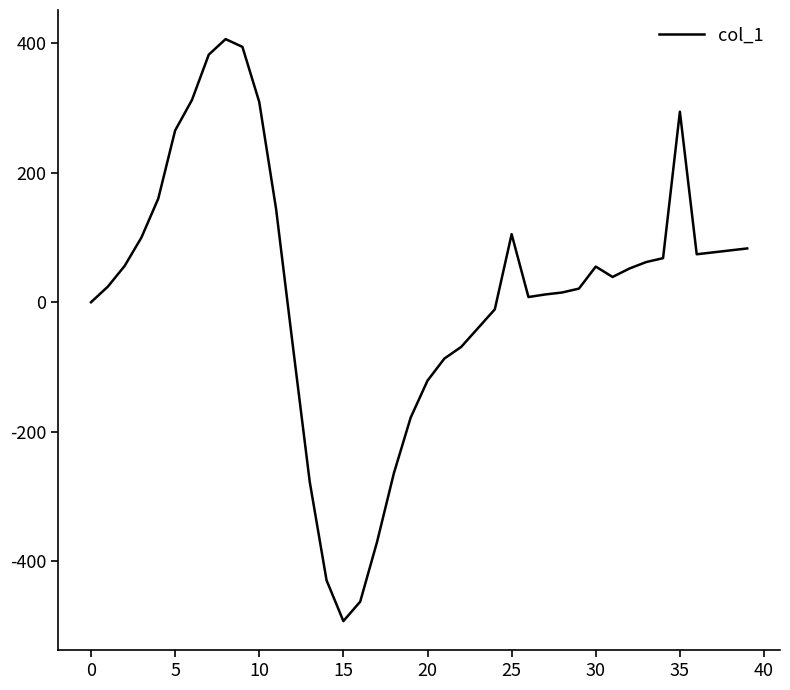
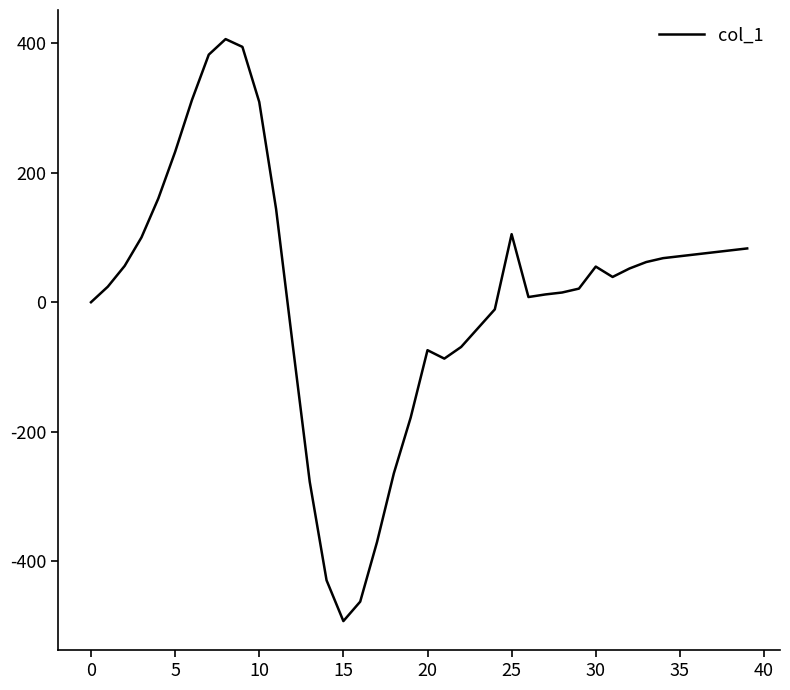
5: 270 -> 230
20: -120 -> -70
35: 290 -> 70
